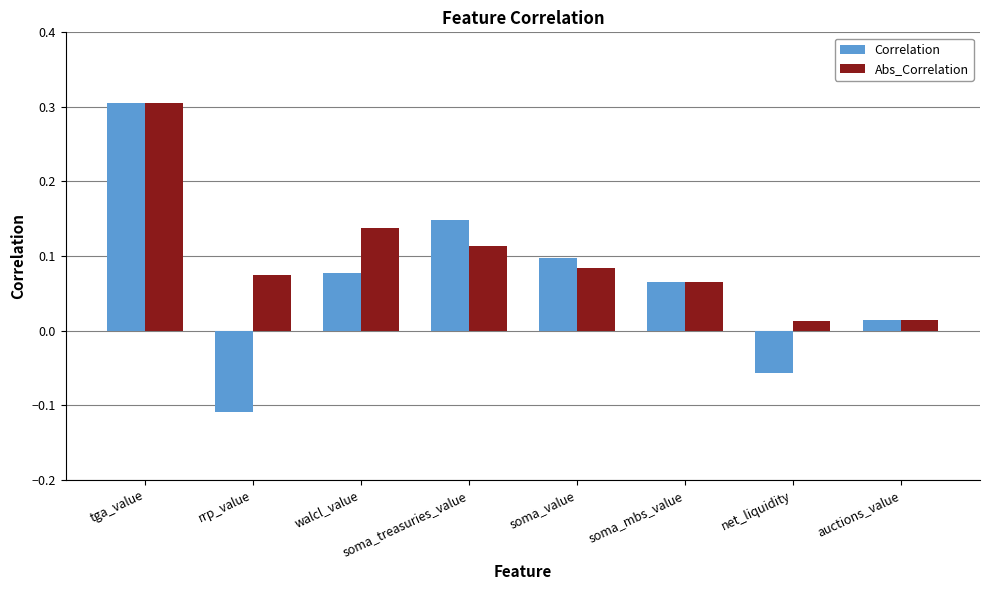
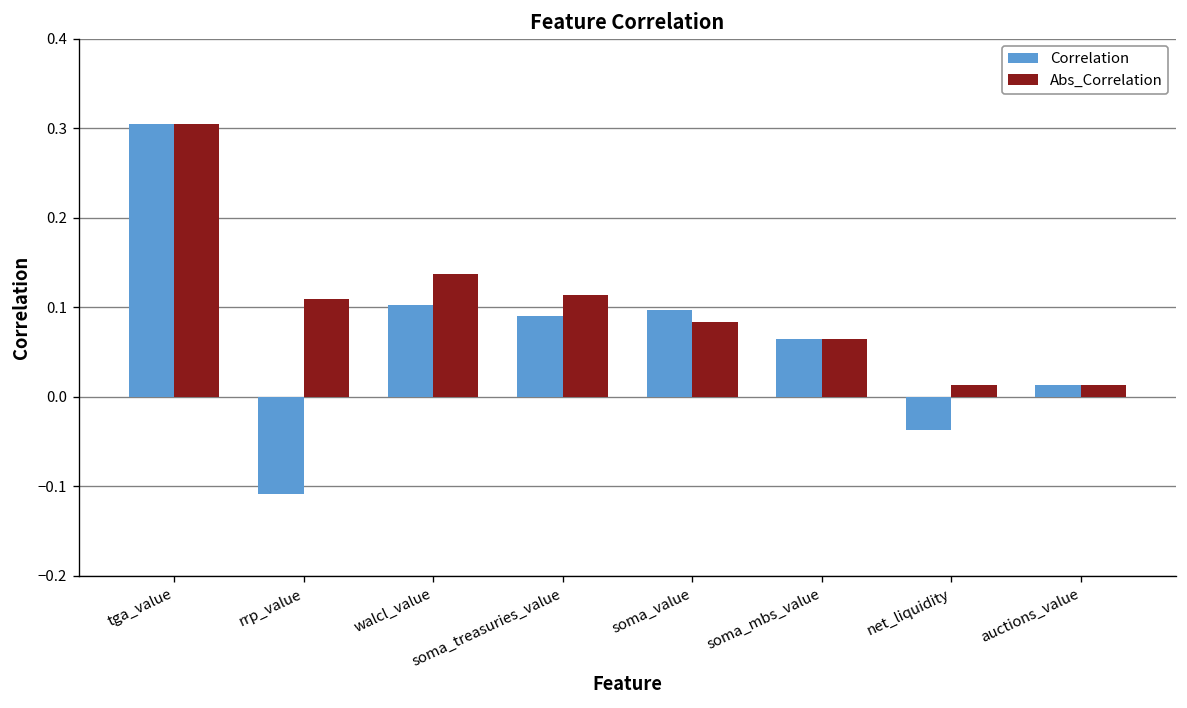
Abs_Correlation, rrp_value: 0.08 -> 0.11
Correlation, walcl_value: 0.08 -> 0.10
Correlation, soma_treasuries_value: 0.15 -> 0.09
Correlation, net_liquidity: -0.06 -> -0.04
